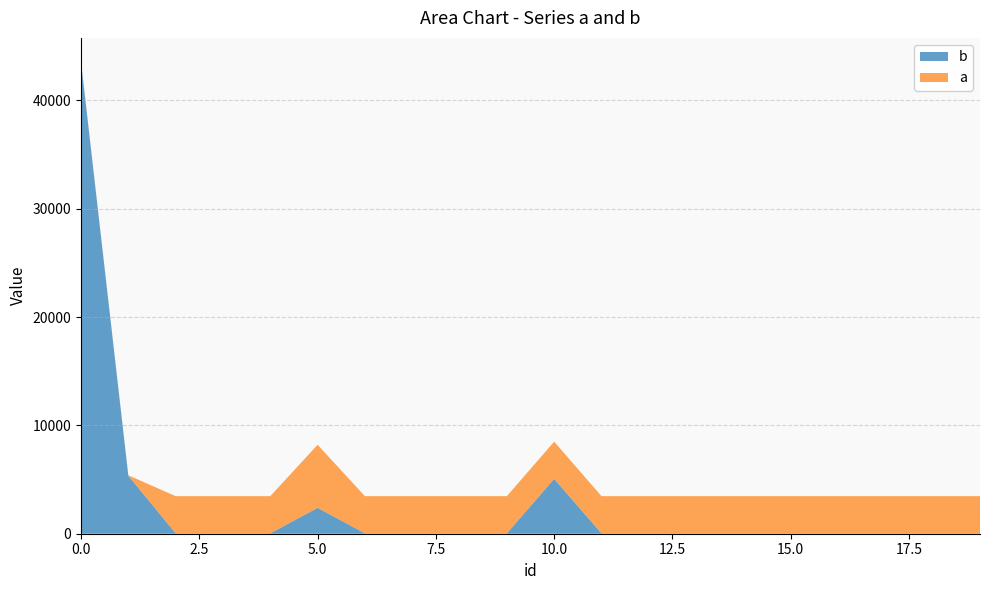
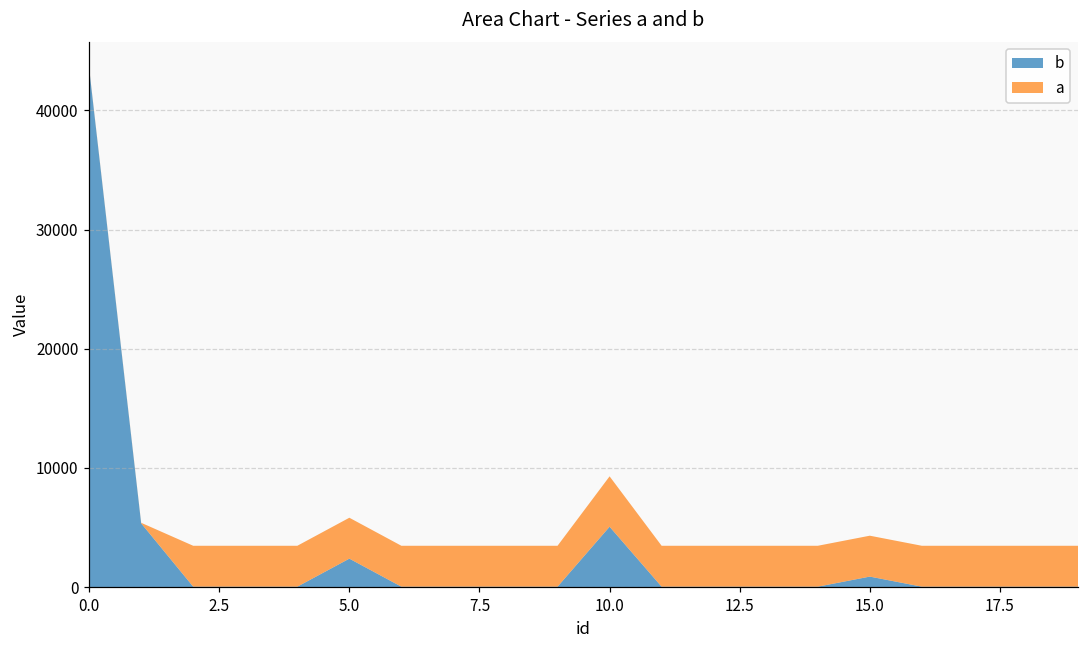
a, 5.0: 5800 -> 3400
a, 10.0: 3400 -> 4200
b, 15.0: 0 -> 900
